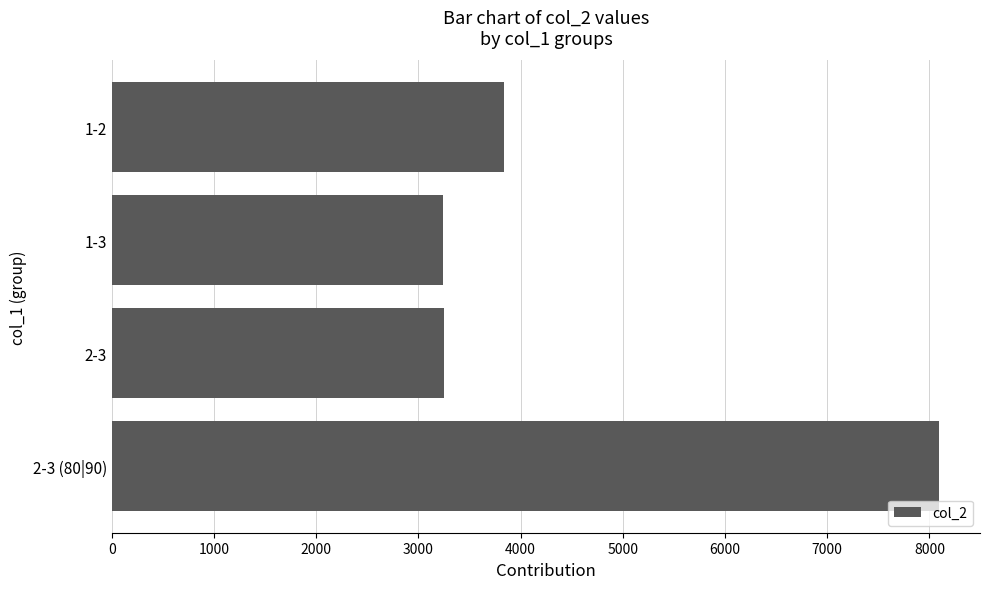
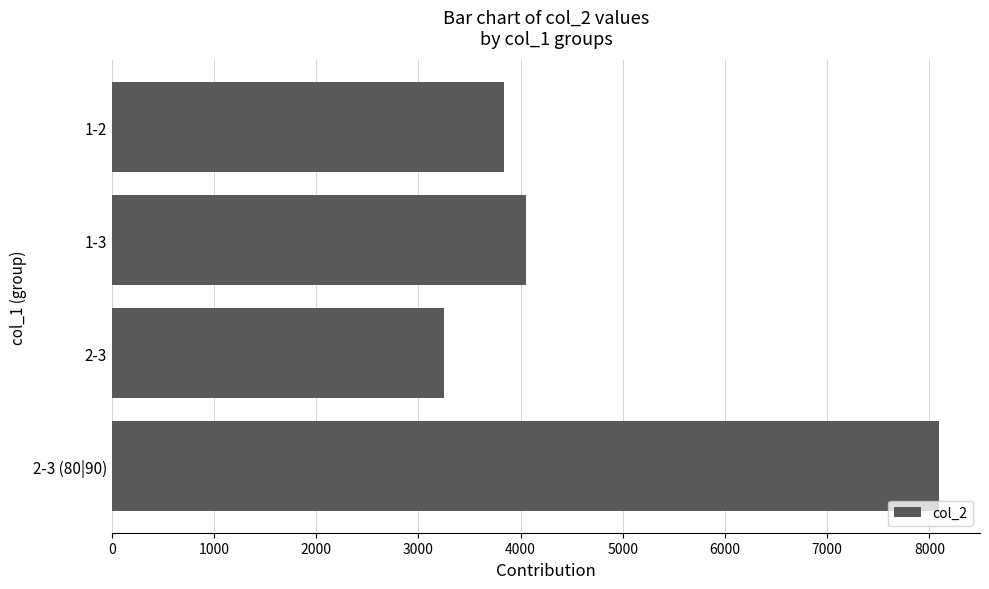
1-3: 3240 -> 4050
